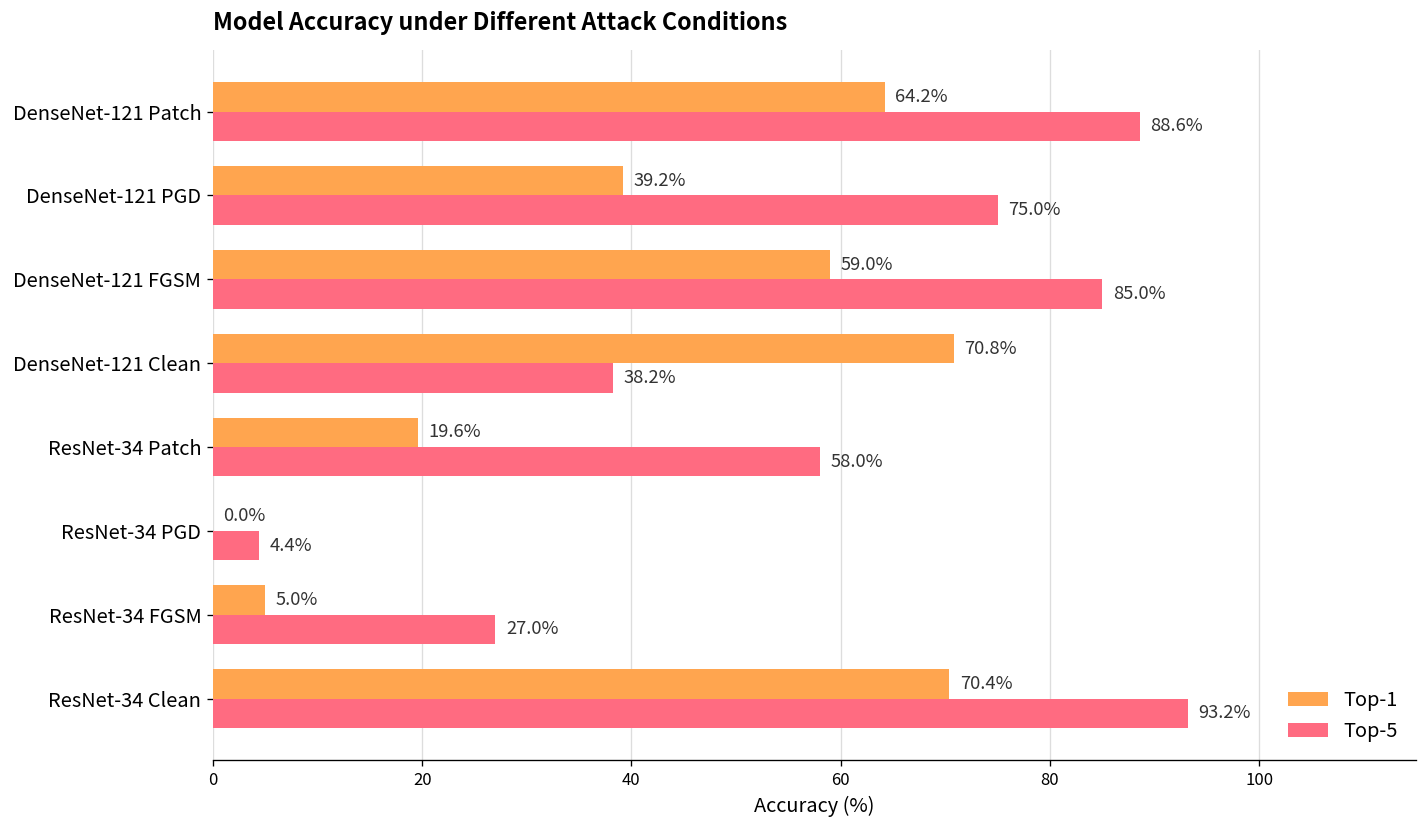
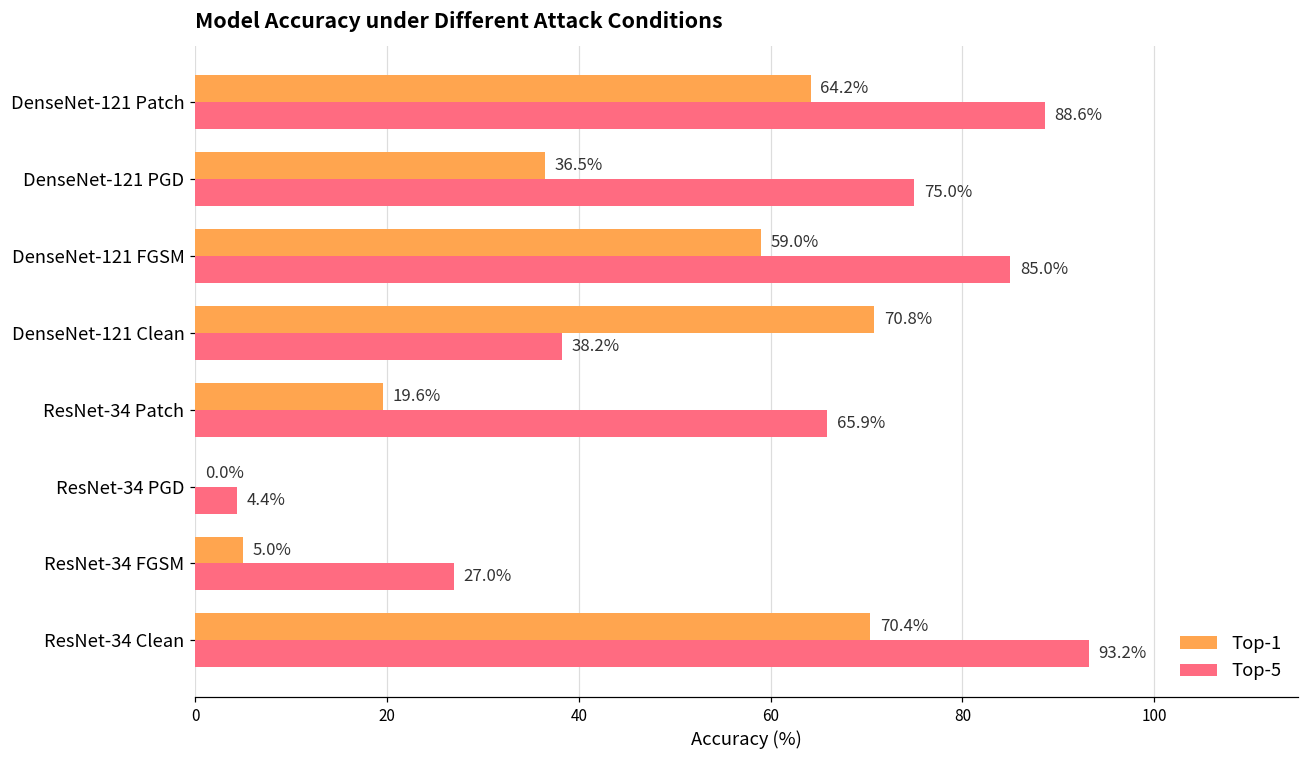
Top-1, DenseNet-121 PGD: 39.2% -> 36.5%
Top-5, ResNet-34 Patch: 58.0% -> 65.9%
